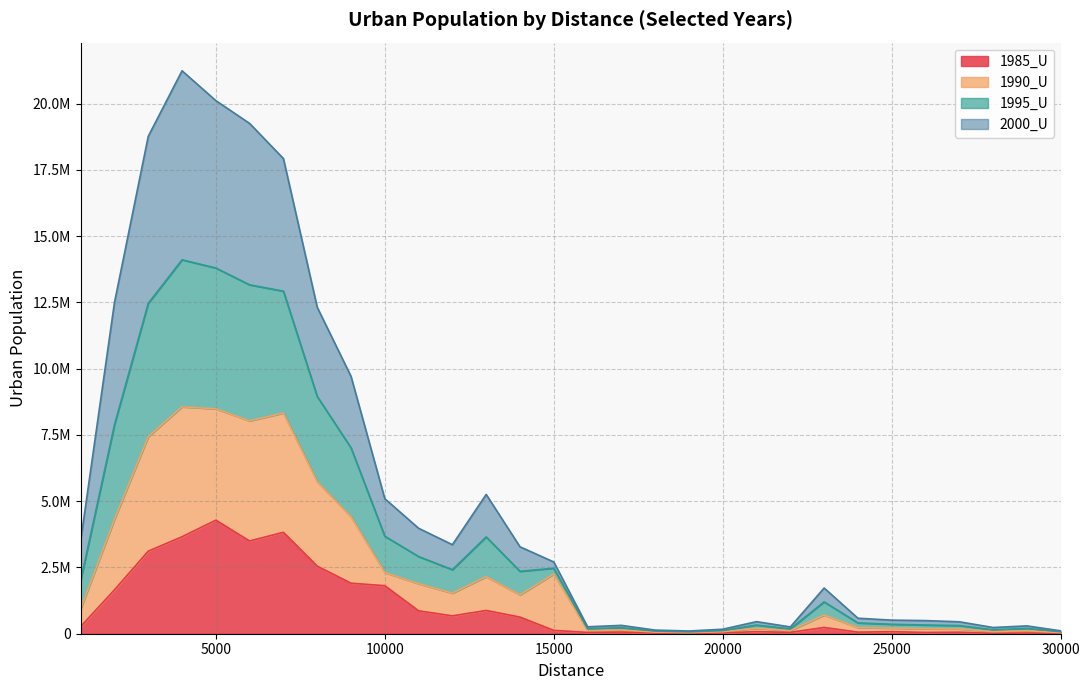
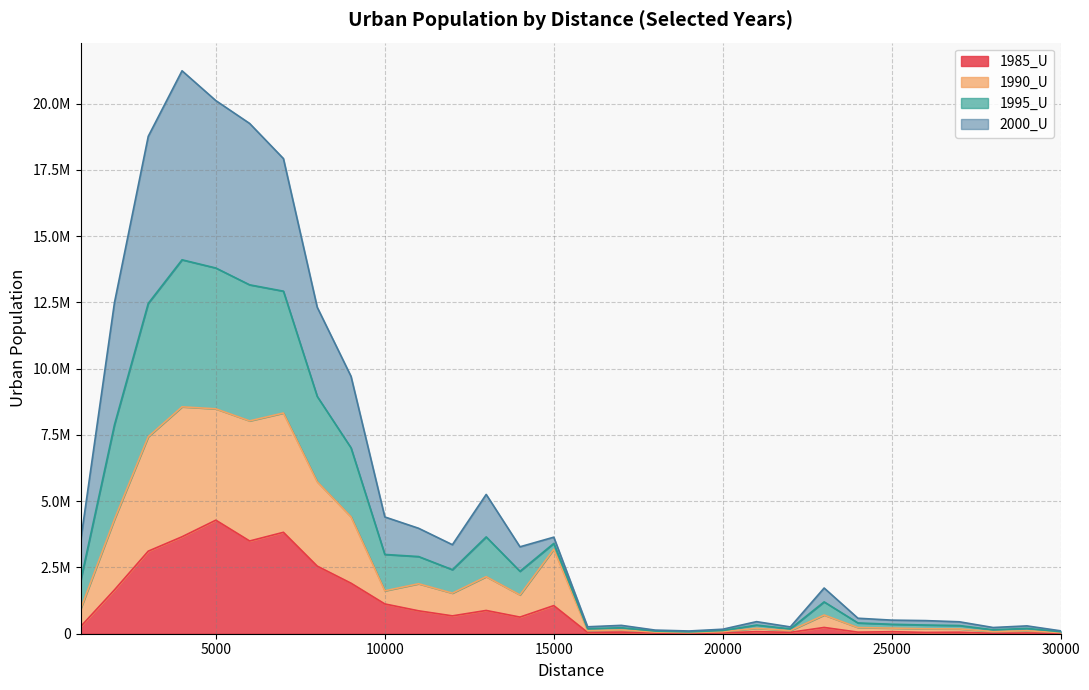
1985_U, 10000: 1800000 -> 1100000
1985_U, 15000: 100000 -> 1100000
